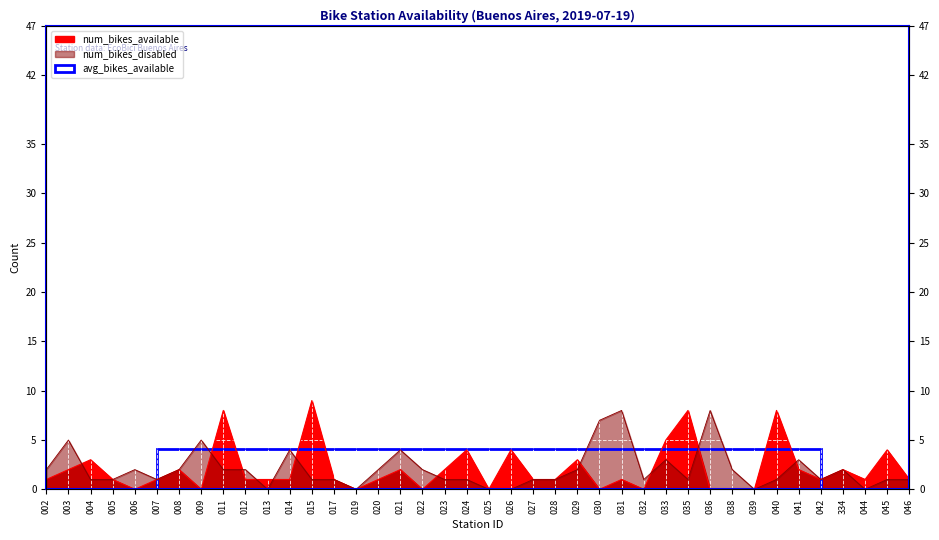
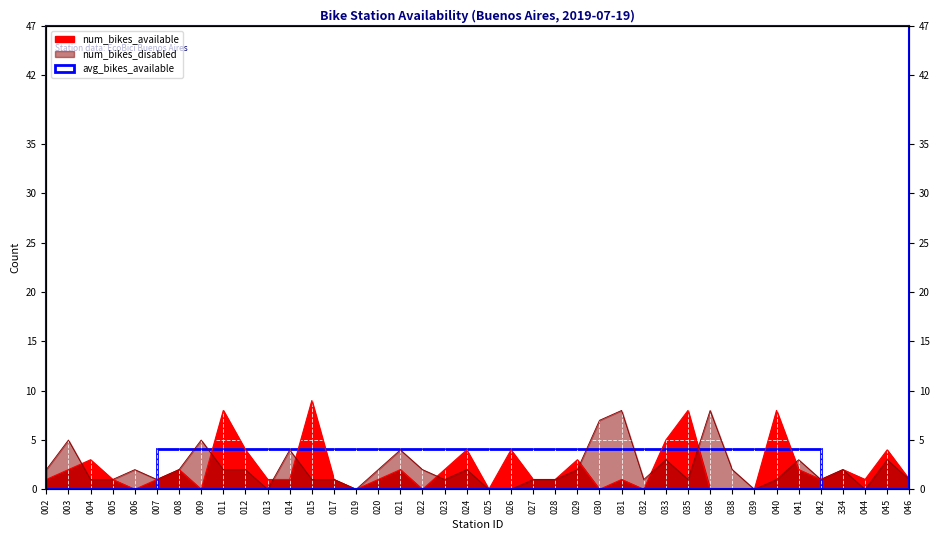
num_bikes_available, 012: 1 -> 4
num_bikes_disabled, 024: 1 -> 2
num_bikes_disabled, 045: 1 -> 3
